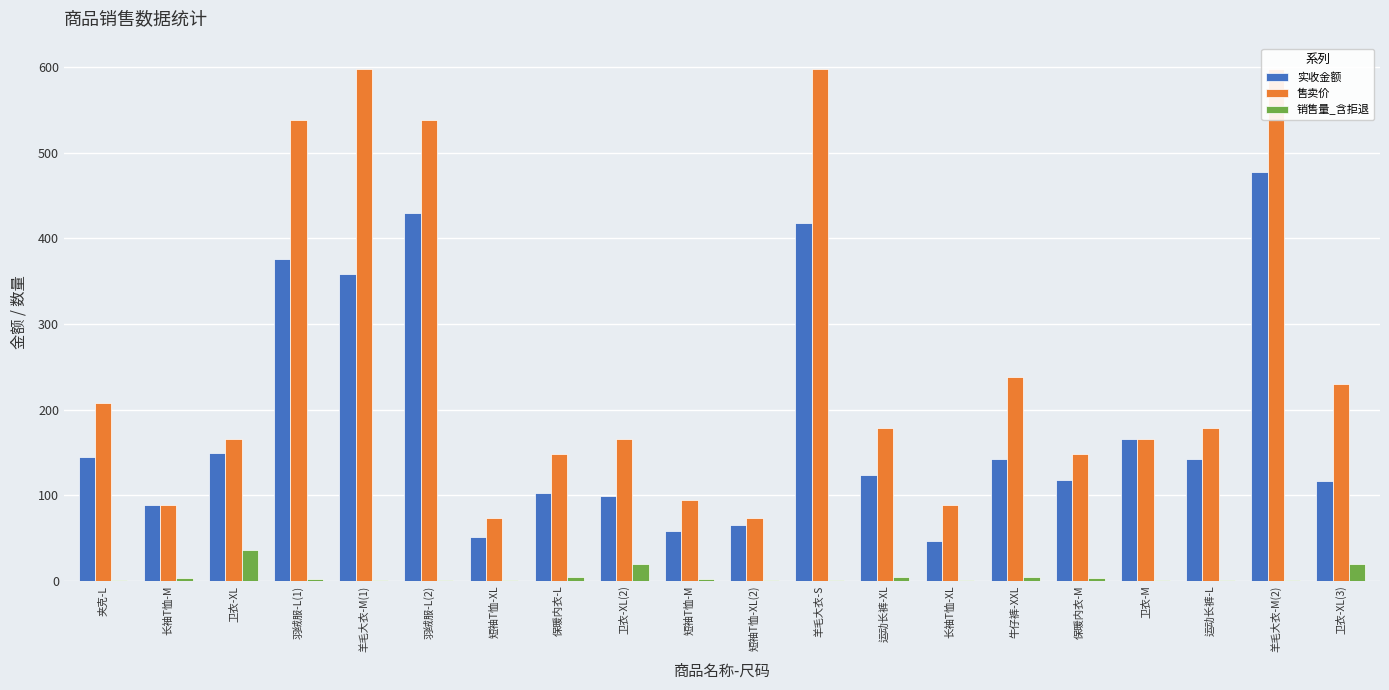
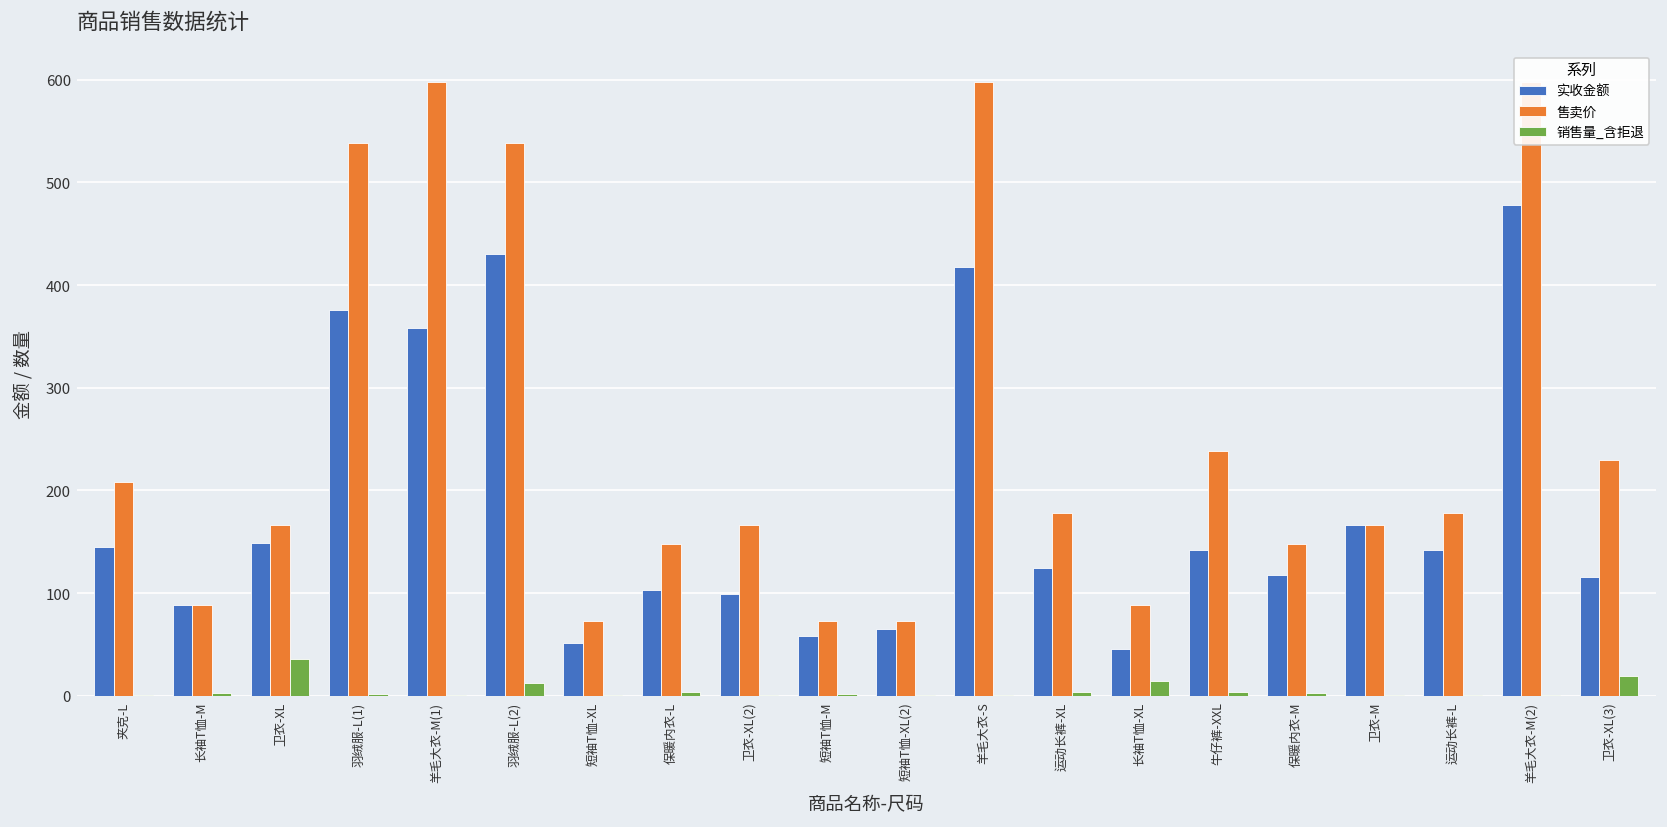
销售量_含拒退, 羽绒服-L(2): 0 -> 10
销售量_含拒退, 卫衣-XL(2): 20 -> 0
售卖价, 短袖T恤-M: 90 -> 70
销售量_含拒退, 长袖T恤-XL: 0 -> 10
